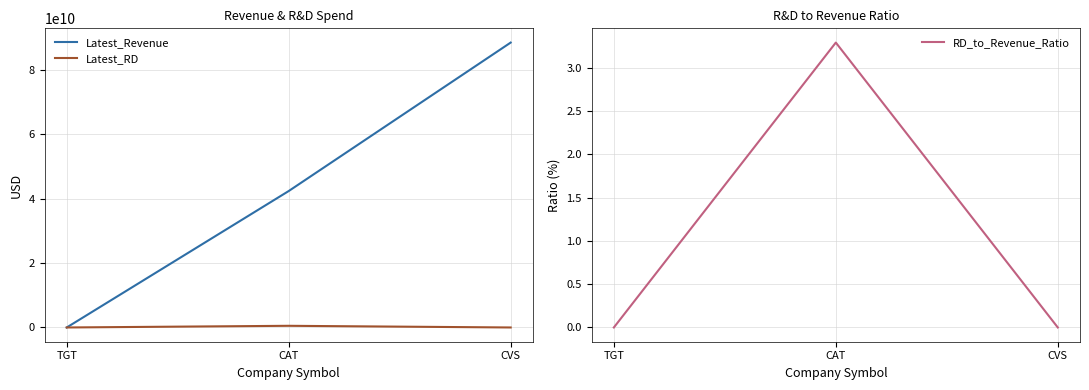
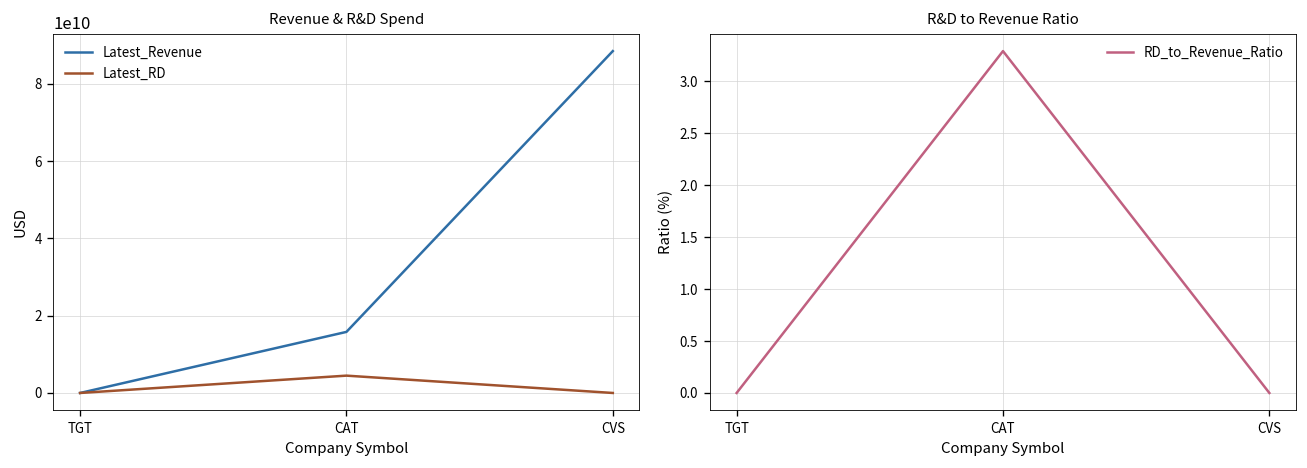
Revenue & R&D Spend, Latest_Revenue, CAT: 42000000000 -> 16000000000
Revenue & R&D Spend, Latest_RD, CAT: 1000000000 -> 4000000000
